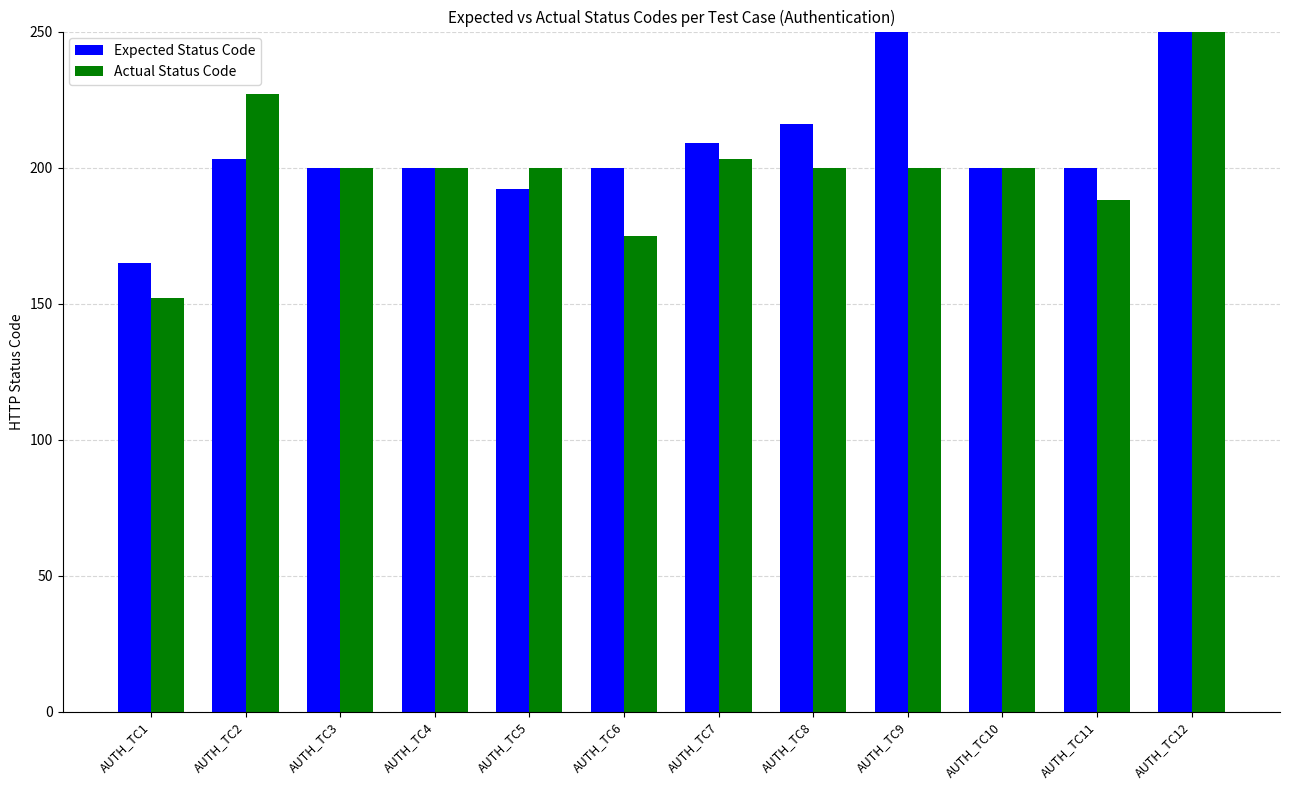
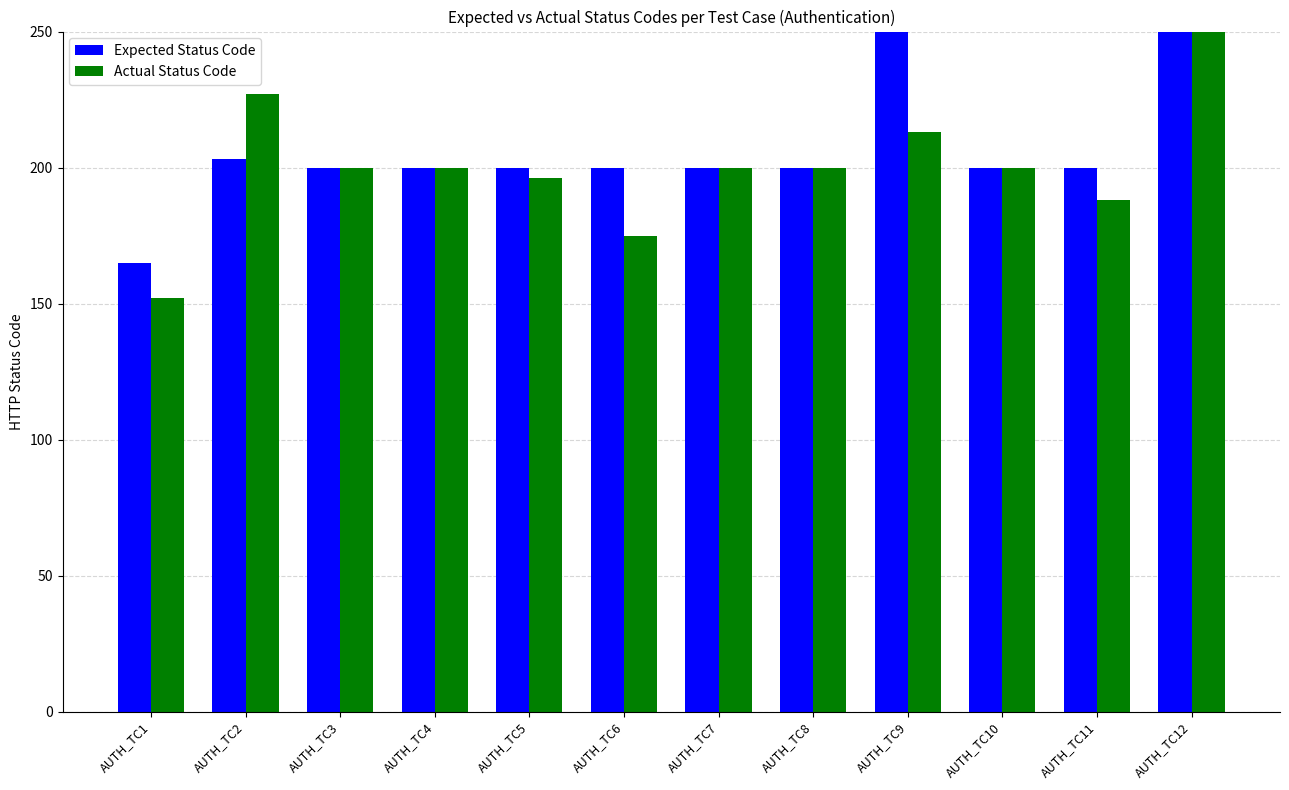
Expected Status Code, AUTH_TC5: 192 -> 200
Actual Status Code, AUTH_TC5: 200 -> 196
Expected Status Code, AUTH_TC7: 209 -> 200
Actual Status Code, AUTH_TC7: 203 -> 200
Expected Status Code, AUTH_TC8: 216 -> 200
Actual Status Code, AUTH_TC9: 200 -> 213
